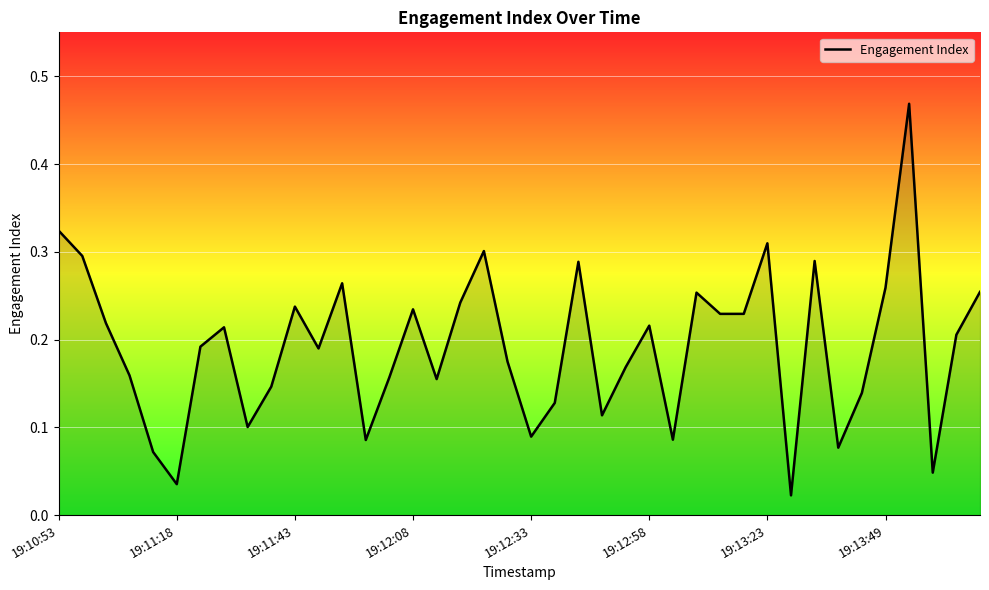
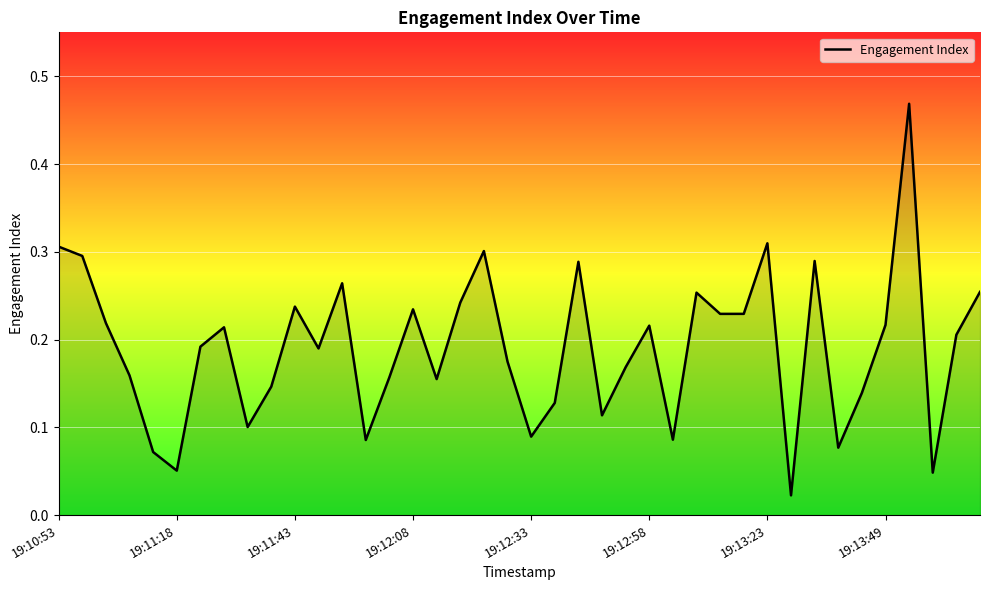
19:10:53: 0.32 -> 0.31
19:11:18: 0.04 -> 0.05
19:13:49: 0.26 -> 0.22
